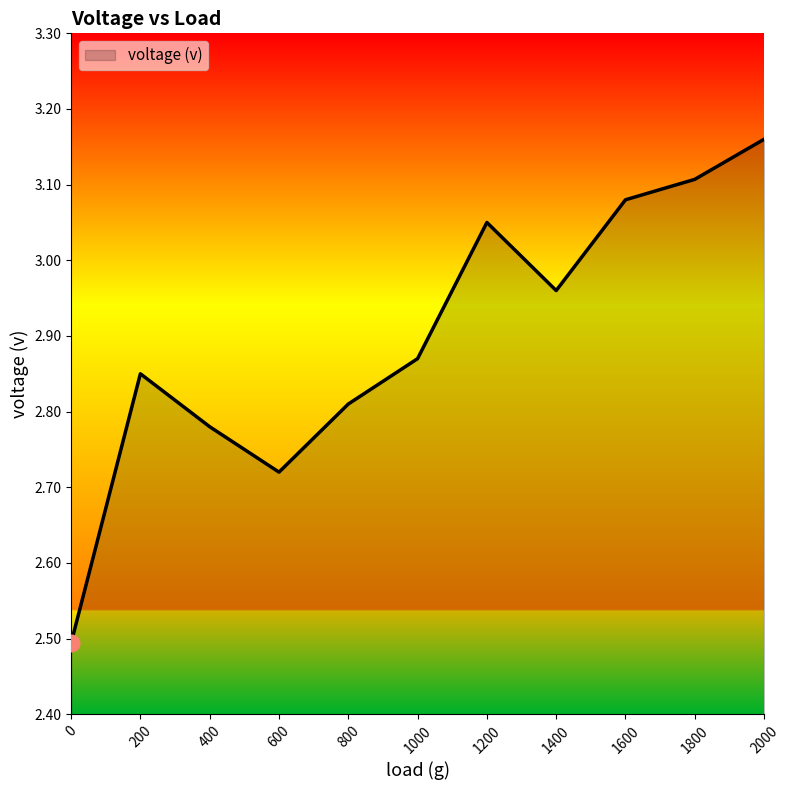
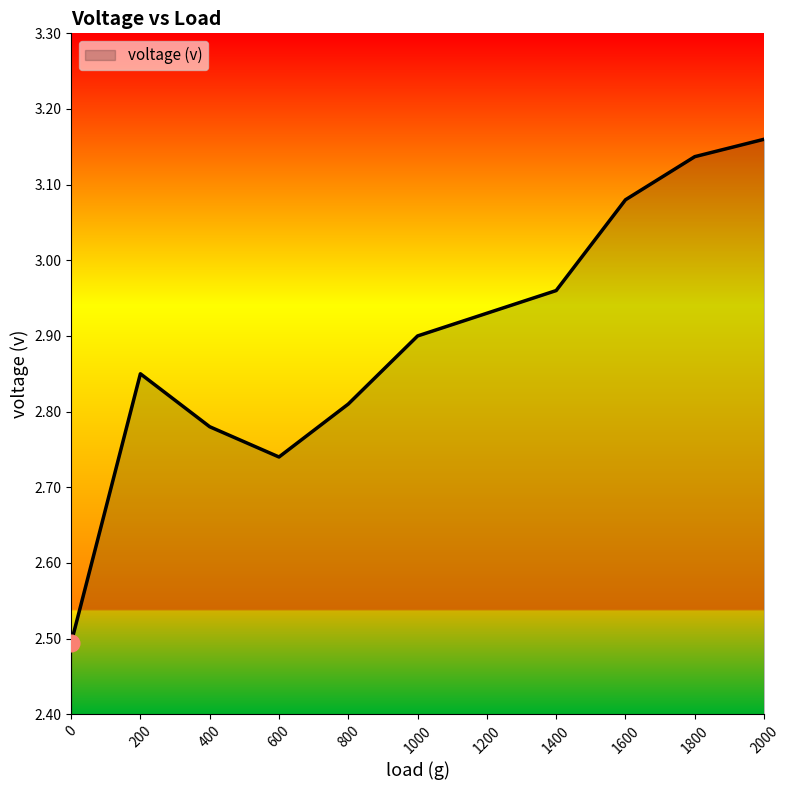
voltage (v), 600: 2.72 -> 2.74
voltage (v), 1000: 2.87 -> 2.90
voltage (v), 1200: 3.05 -> 2.93
voltage (v), 1800: 3.11 -> 3.14
